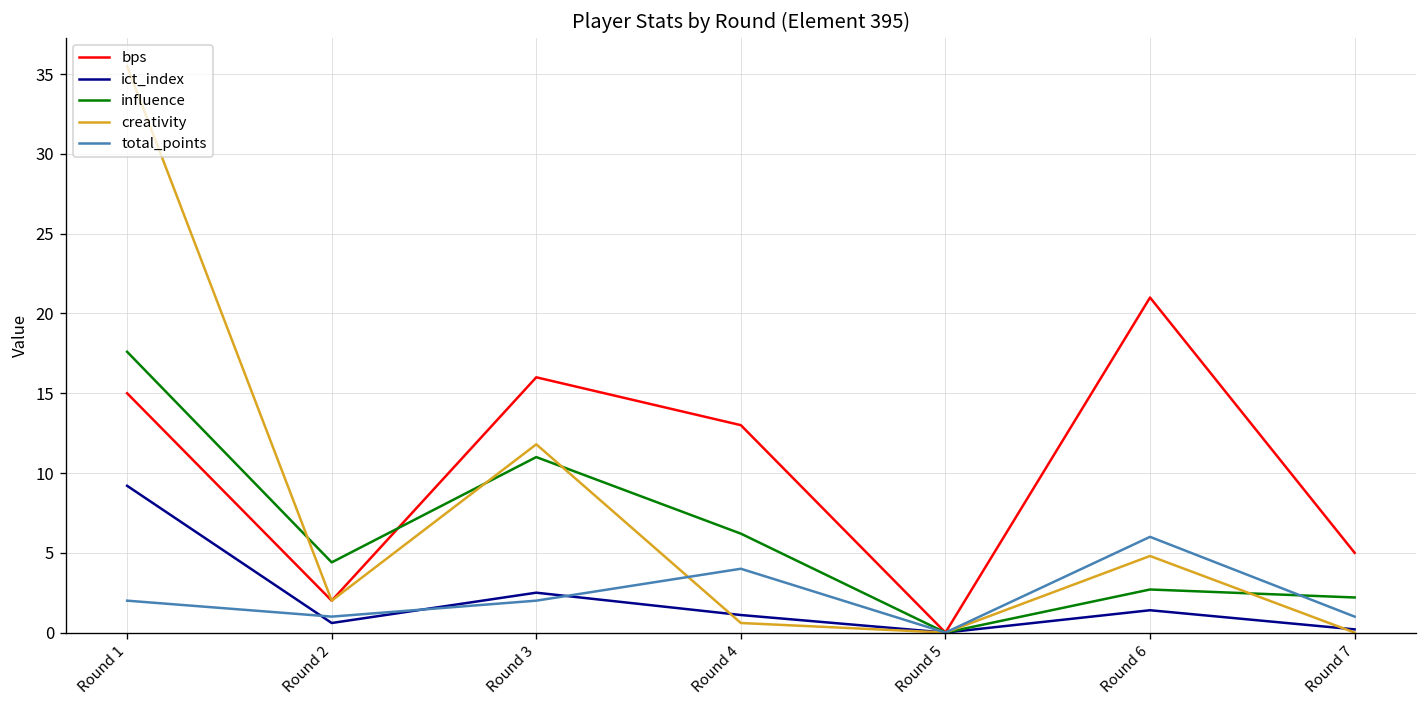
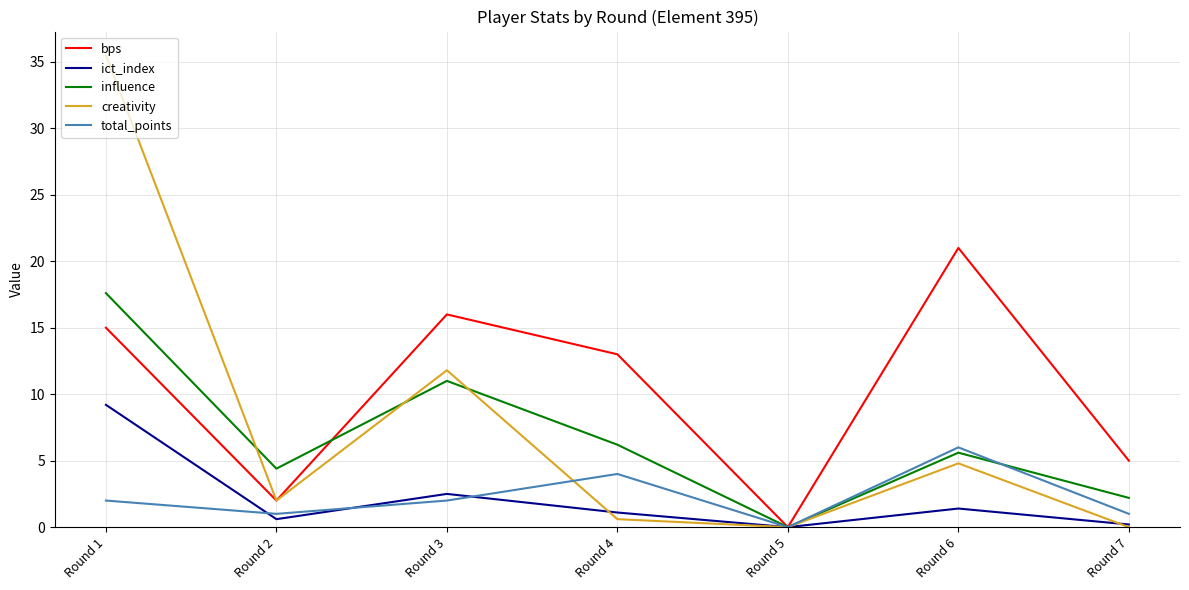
influence, Round 6: 2.7 -> 5.6
